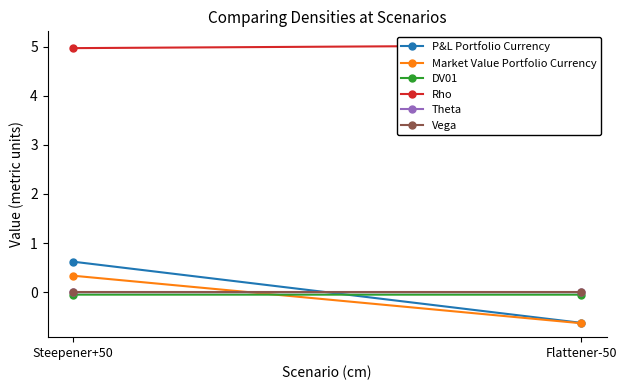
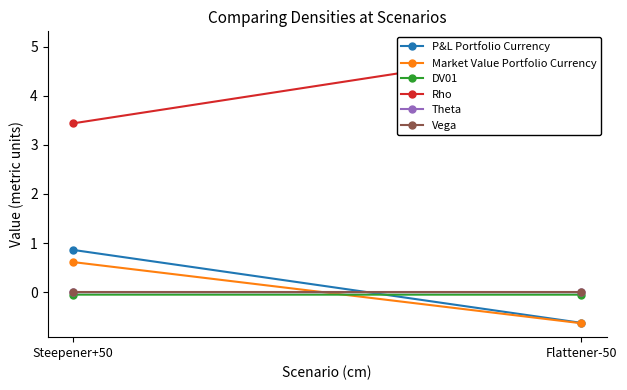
P&L Portfolio Currency, Steepener+50: 0.6 -> 0.9
Market Value Portfolio Currency, Steepener+50: 0.3 -> 0.6
Rho, Steepener+50: 5.0 -> 3.4
